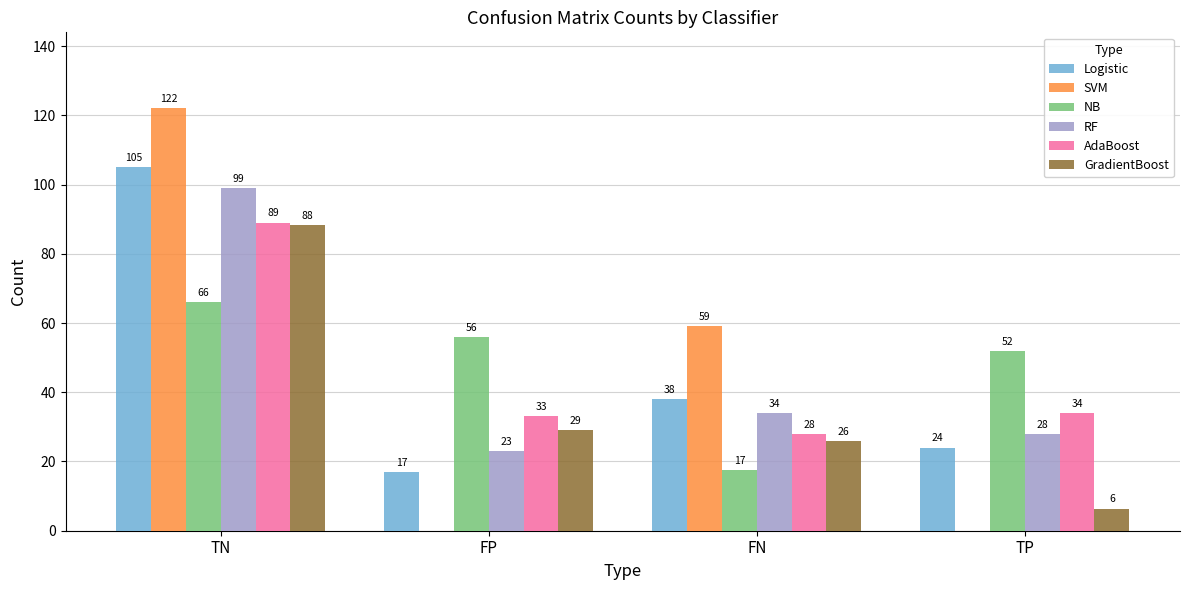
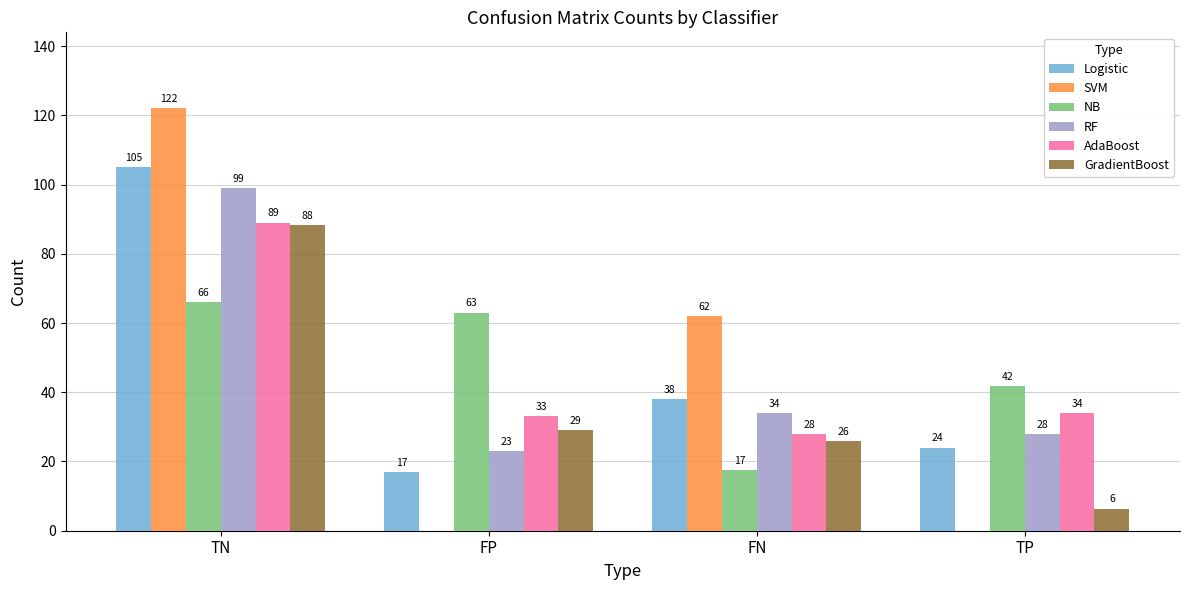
NB, FP: 56 -> 63
SVM, FN: 59 -> 62
NB, TP: 52 -> 42
